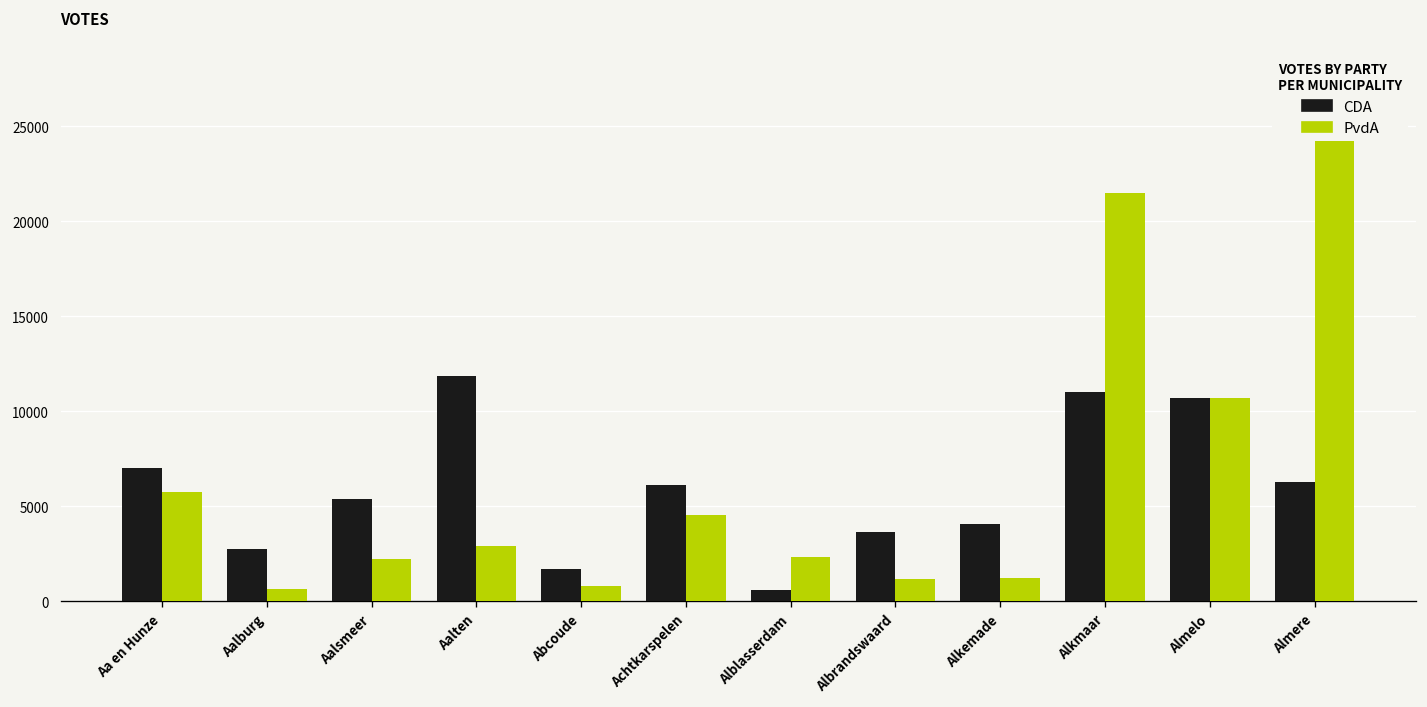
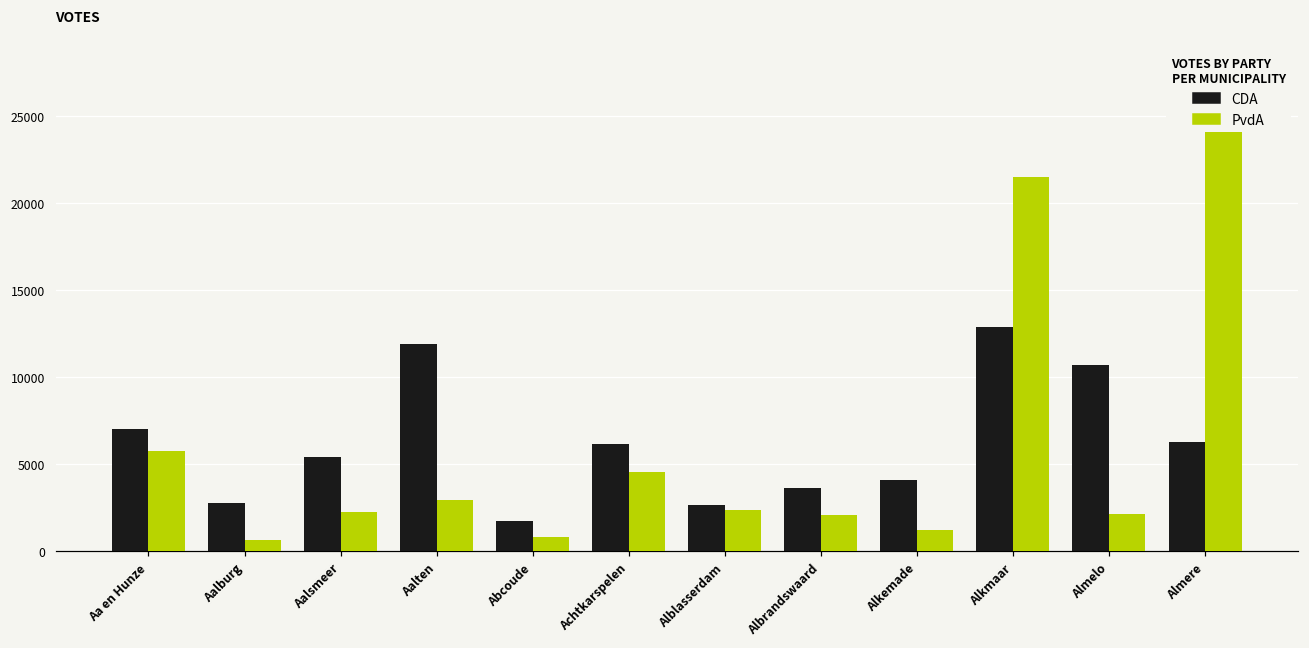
CDA, Alblasserdam: 600 -> 2600
PvdA, Albrandswaard: 1200 -> 2100
CDA, Alkmaar: 11000 -> 12900
PvdA, Almelo: 10700 -> 2100
